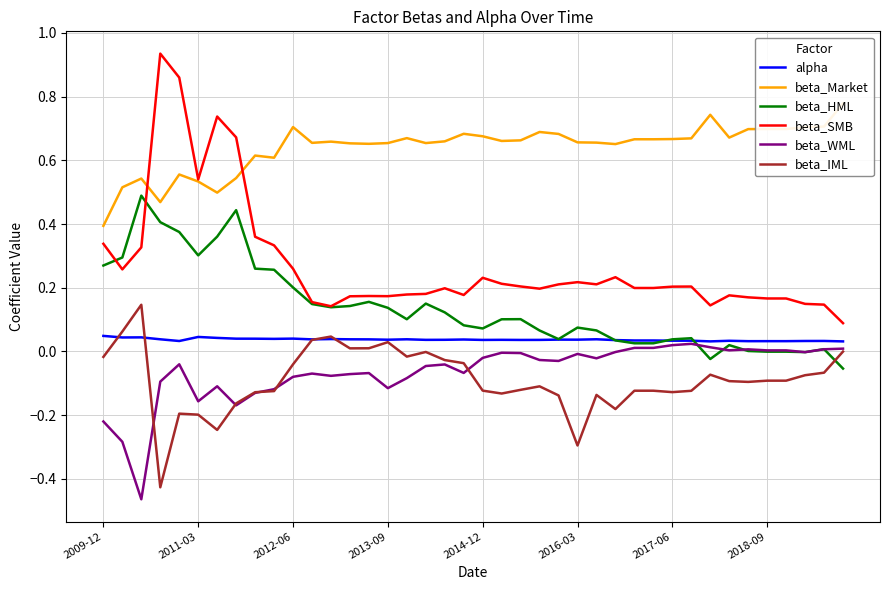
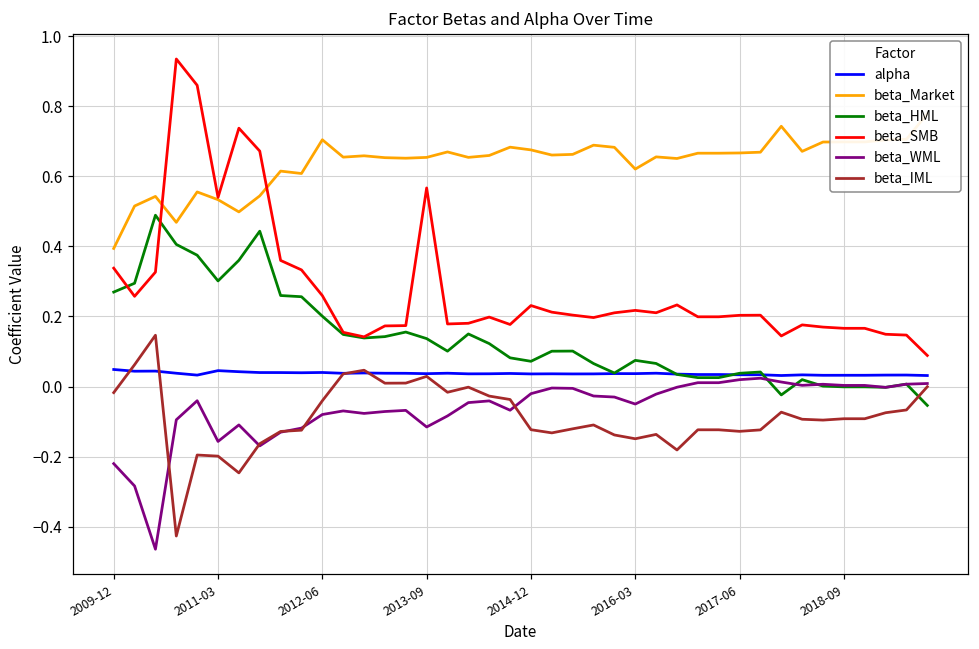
beta_SMB, 2013-09: 0.17 -> 0.57
beta_Market, 2016-03: 0.66 -> 0.62
beta_WML, 2016-03: -0.01 -> -0.05
beta_IML, 2016-03: -0.30 -> -0.15
